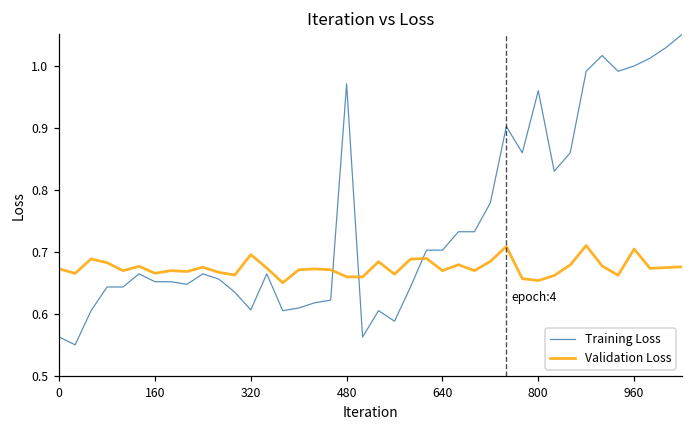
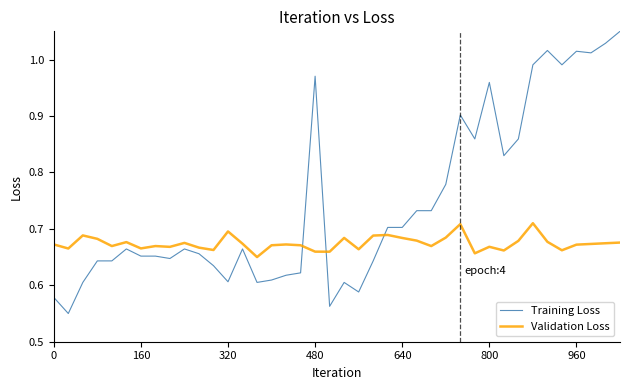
Training Loss, 0: 0.56 -> 0.58
Validation Loss, 640: 0.67 -> 0.68
Validation Loss, 800: 0.65 -> 0.67
Training Loss, 960: 1.00 -> 1.01
Validation Loss, 960: 0.70 -> 0.67
